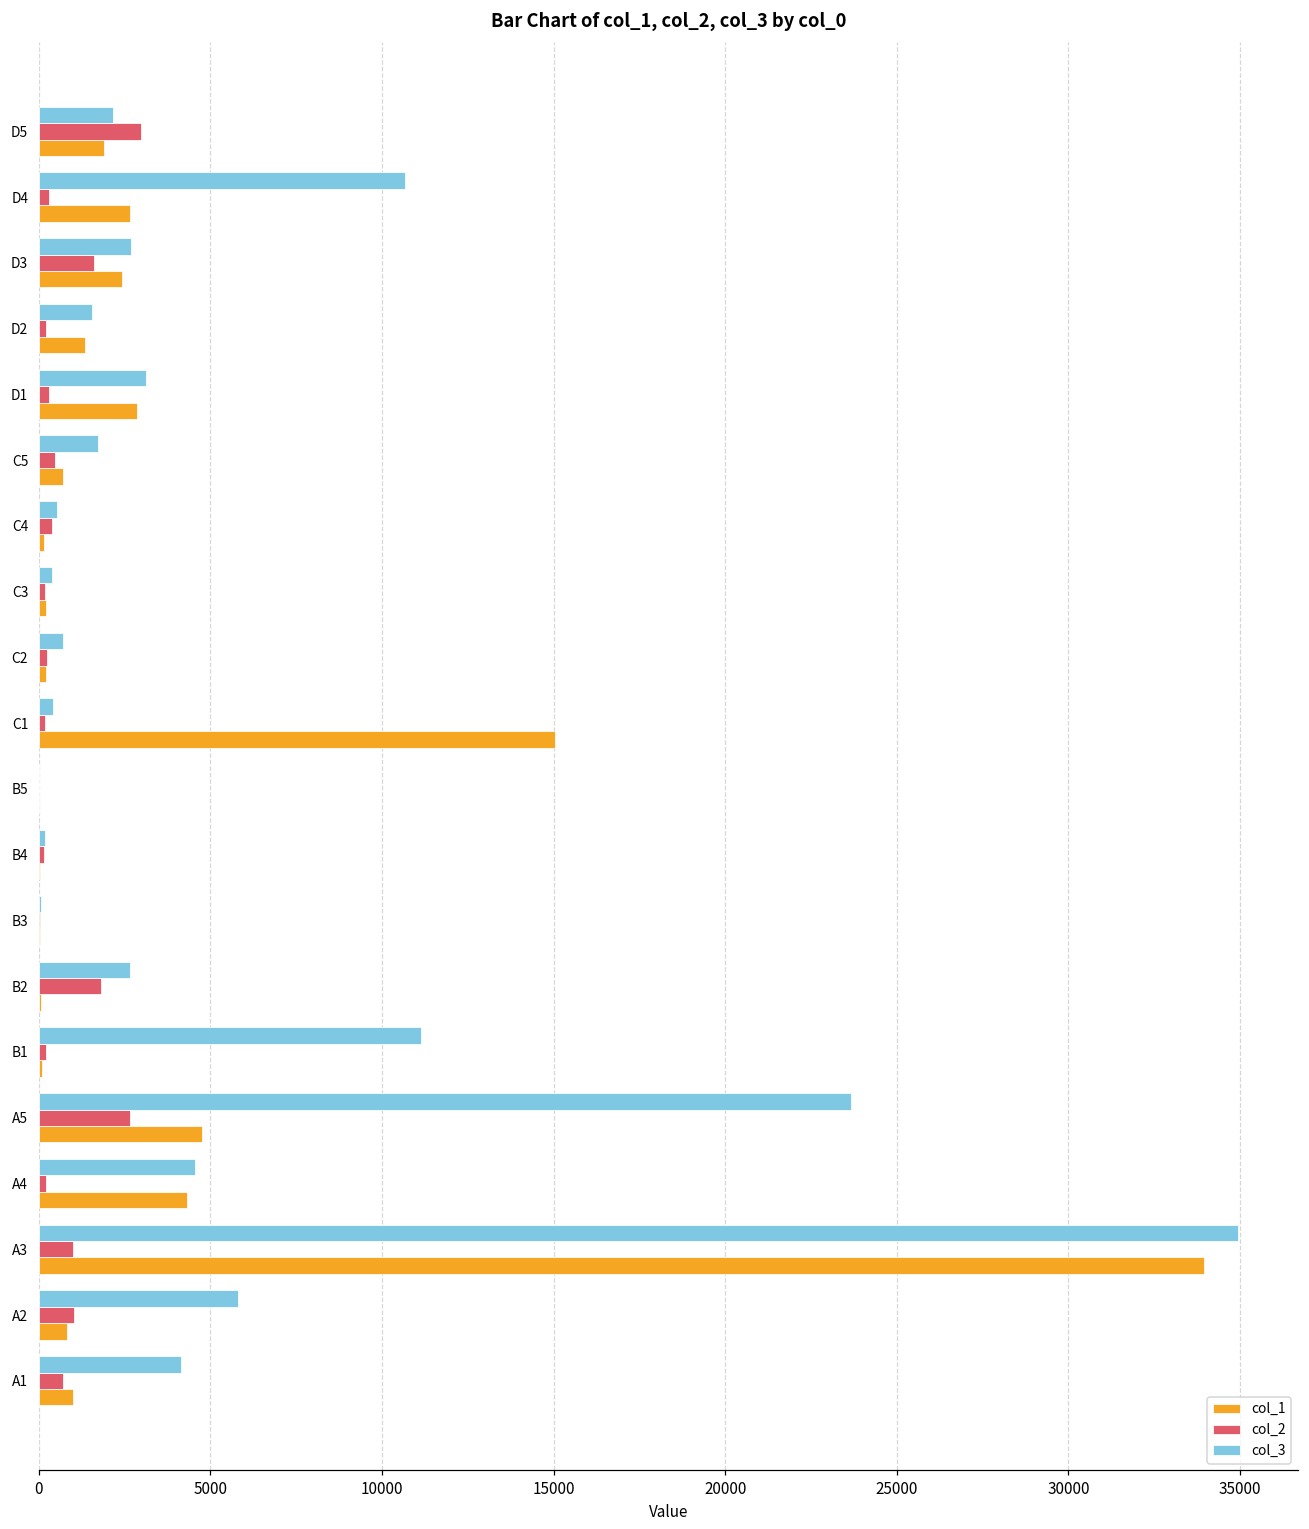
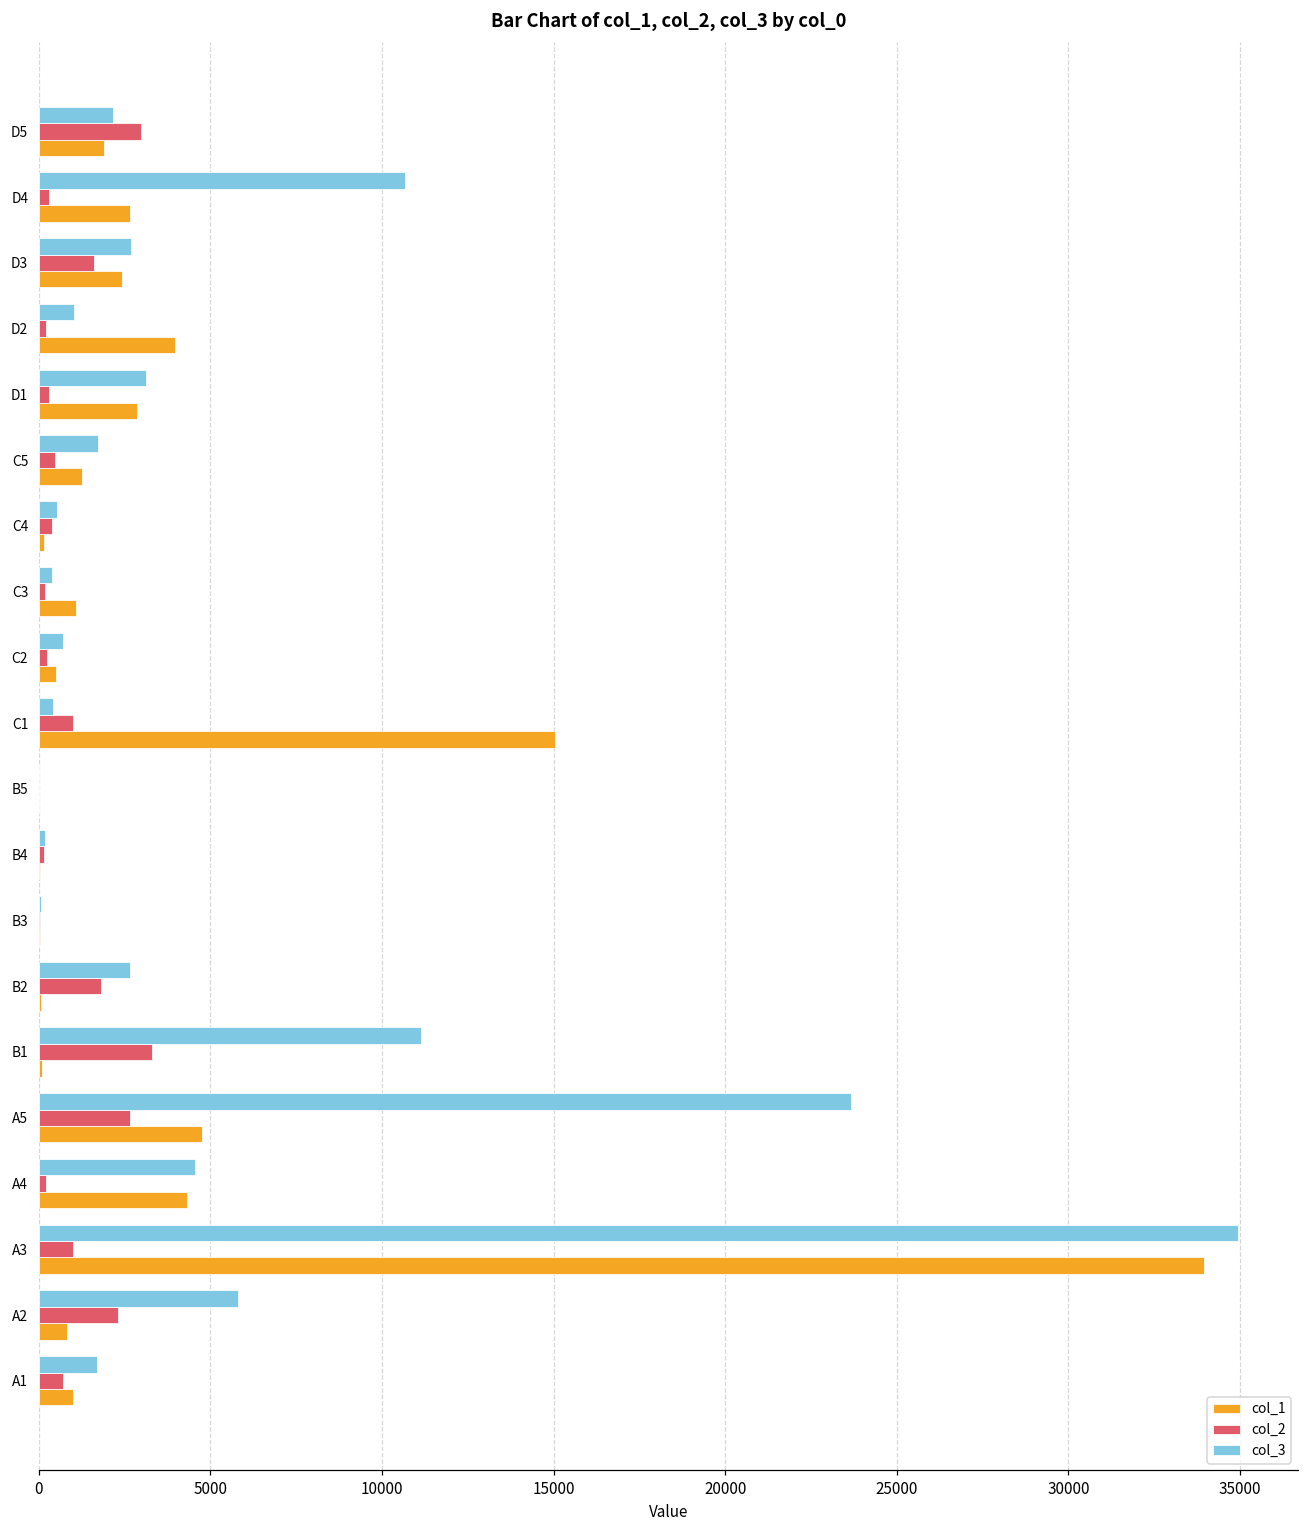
col_3, D2: 1500 -> 1000
col_1, D2: 1400 -> 4000
col_1, C5: 700 -> 1300
col_1, C3: 200 -> 1100
col_1, C2: 200 -> 500
col_2, C1: 200 -> 1000
col_2, B1: 200 -> 3300
col_2, A2: 1000 -> 2300
col_3, A1: 4100 -> 1700
